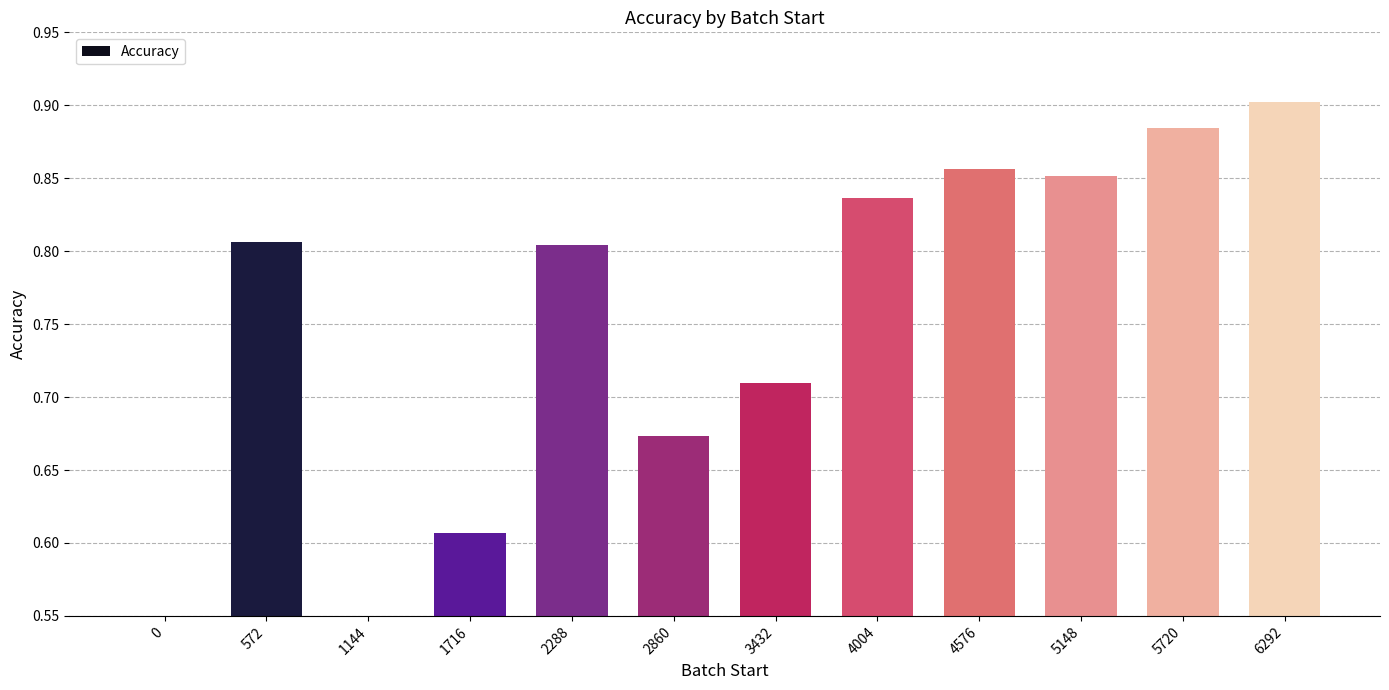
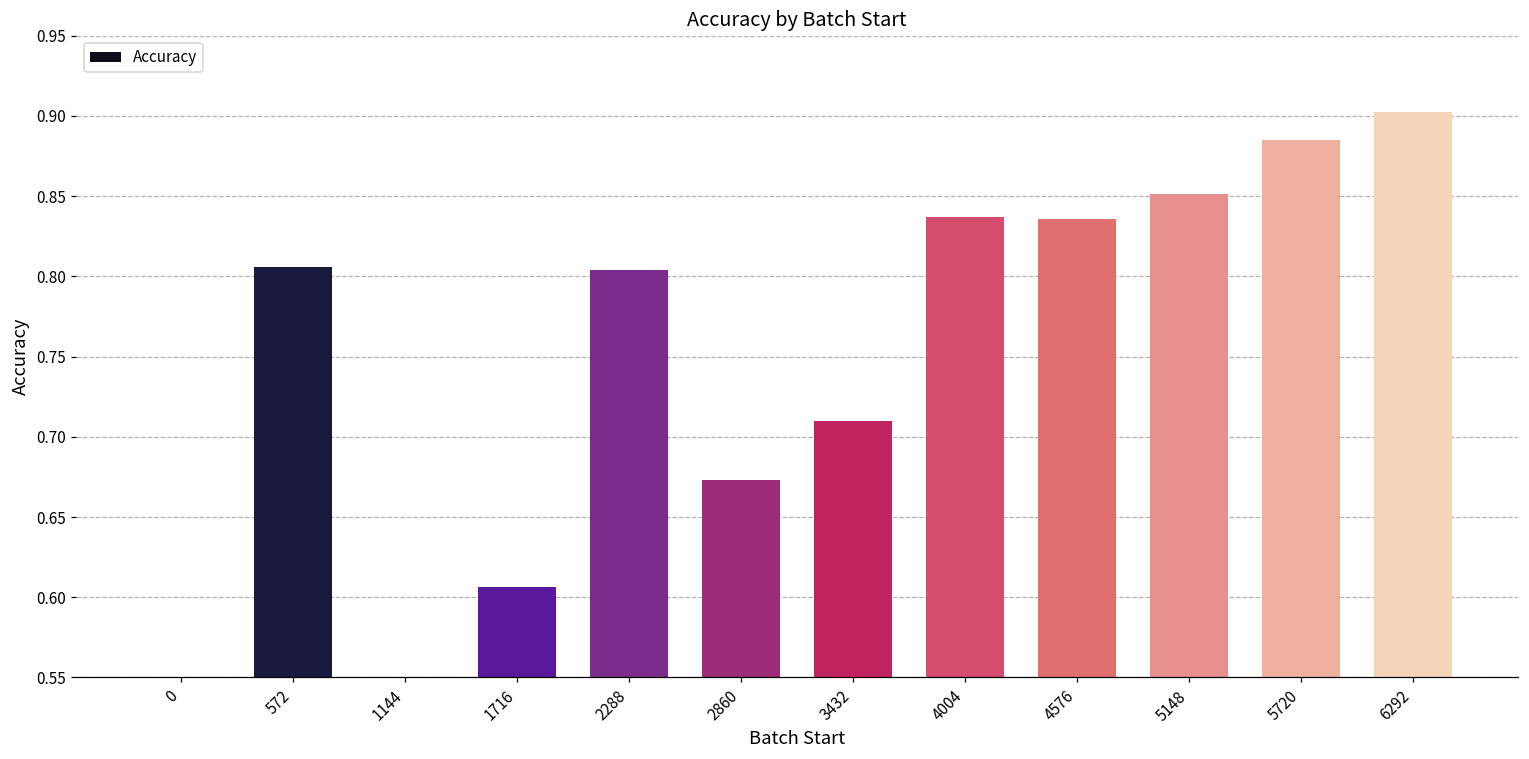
4576: 0.856 -> 0.836
